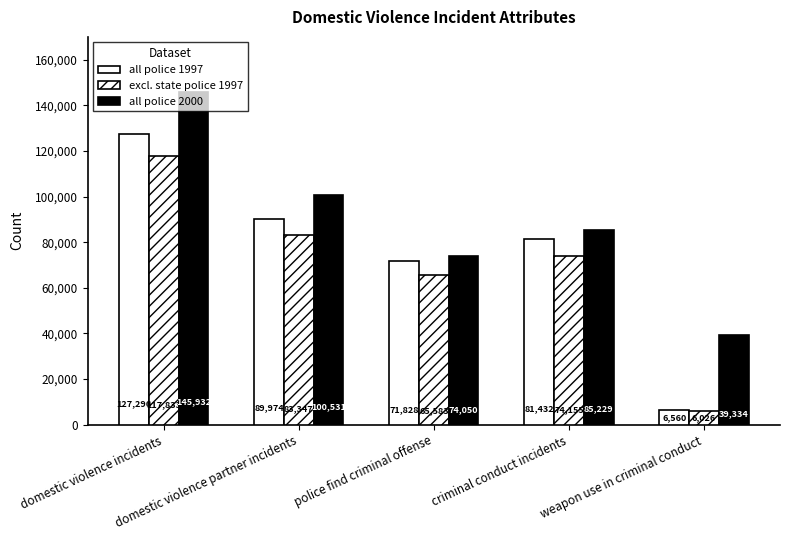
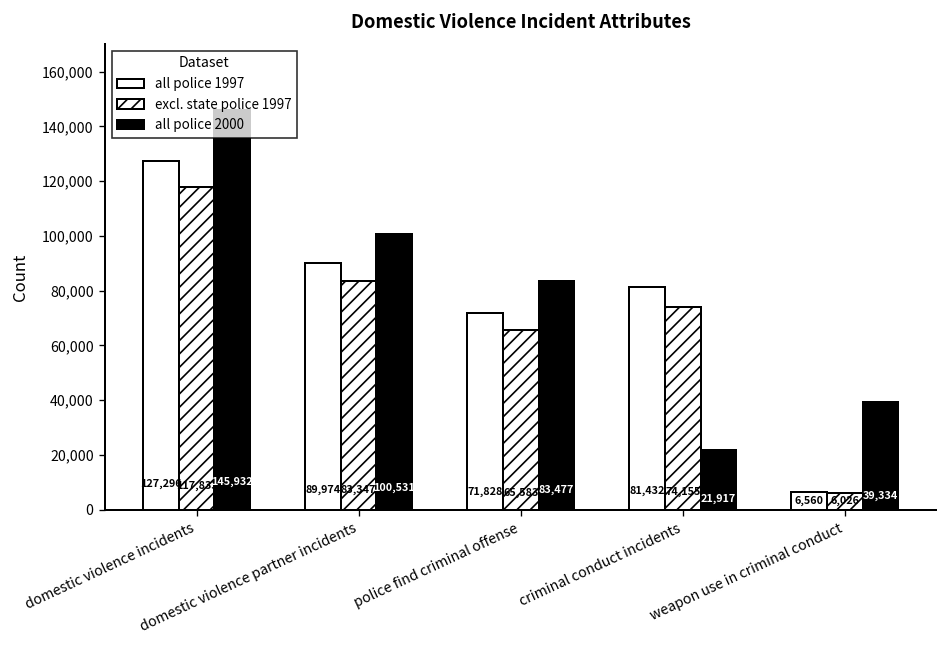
all police 2000, police find criminal offense: 74,050 -> 83,477
all police 2000, criminal conduct incidents: 85,229 -> 21,917
